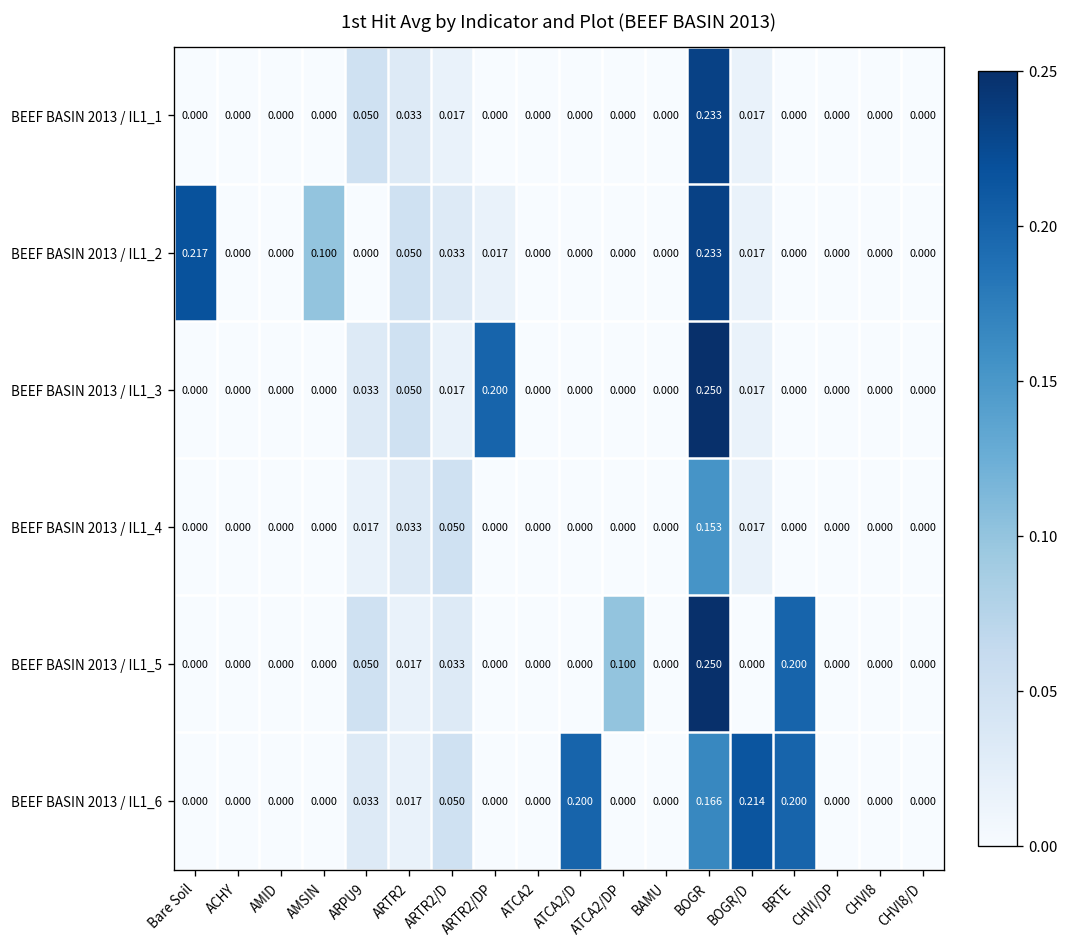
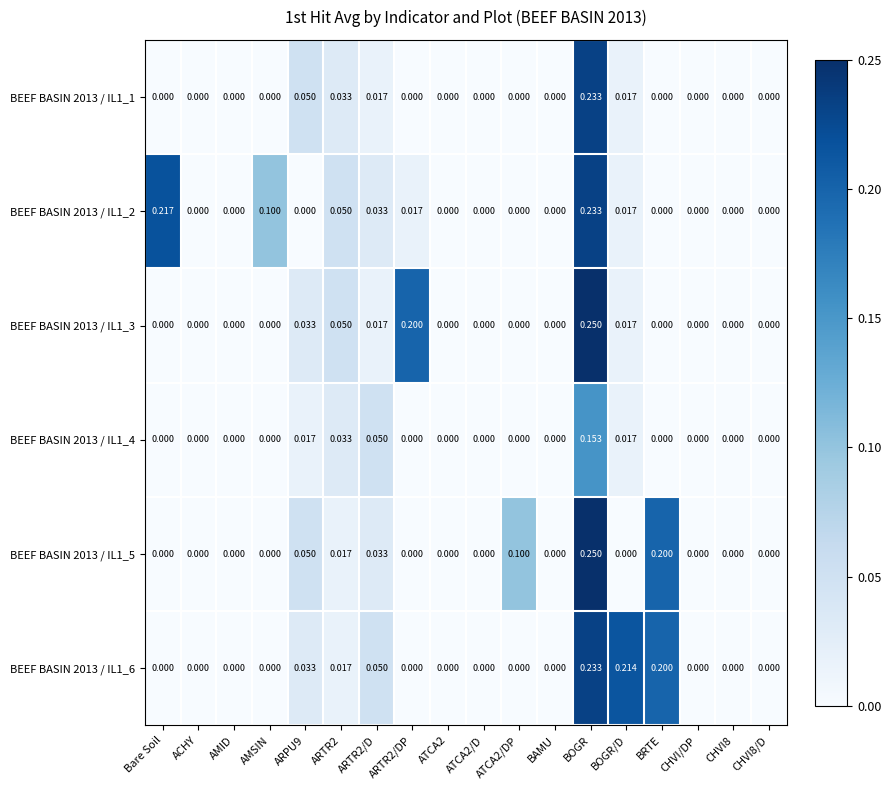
BEEF BASIN 2013 / IL1_6, ATCA2/D: 0.200 -> 0.000
BEEF BASIN 2013 / IL1_6, BOGR: 0.166 -> 0.233
